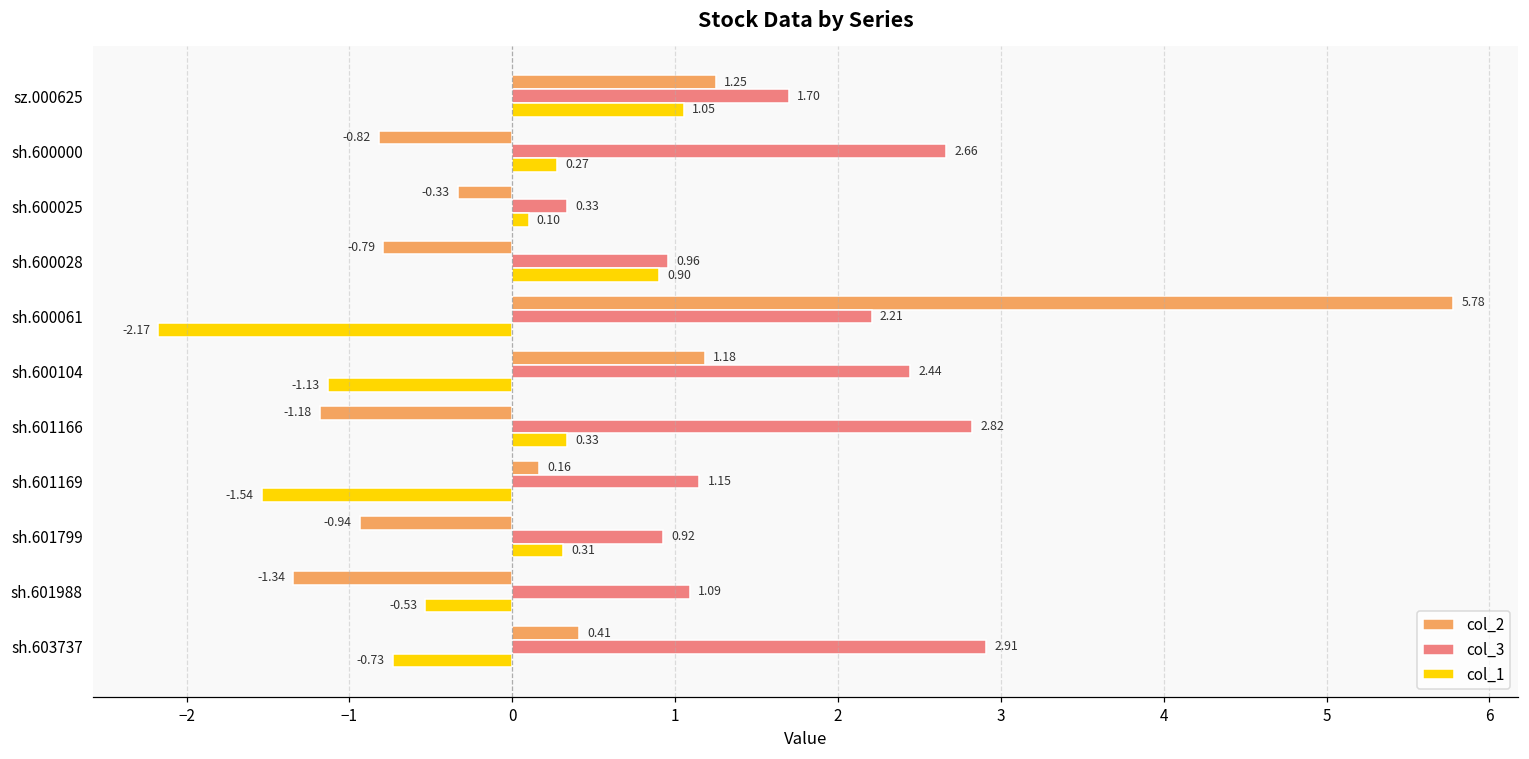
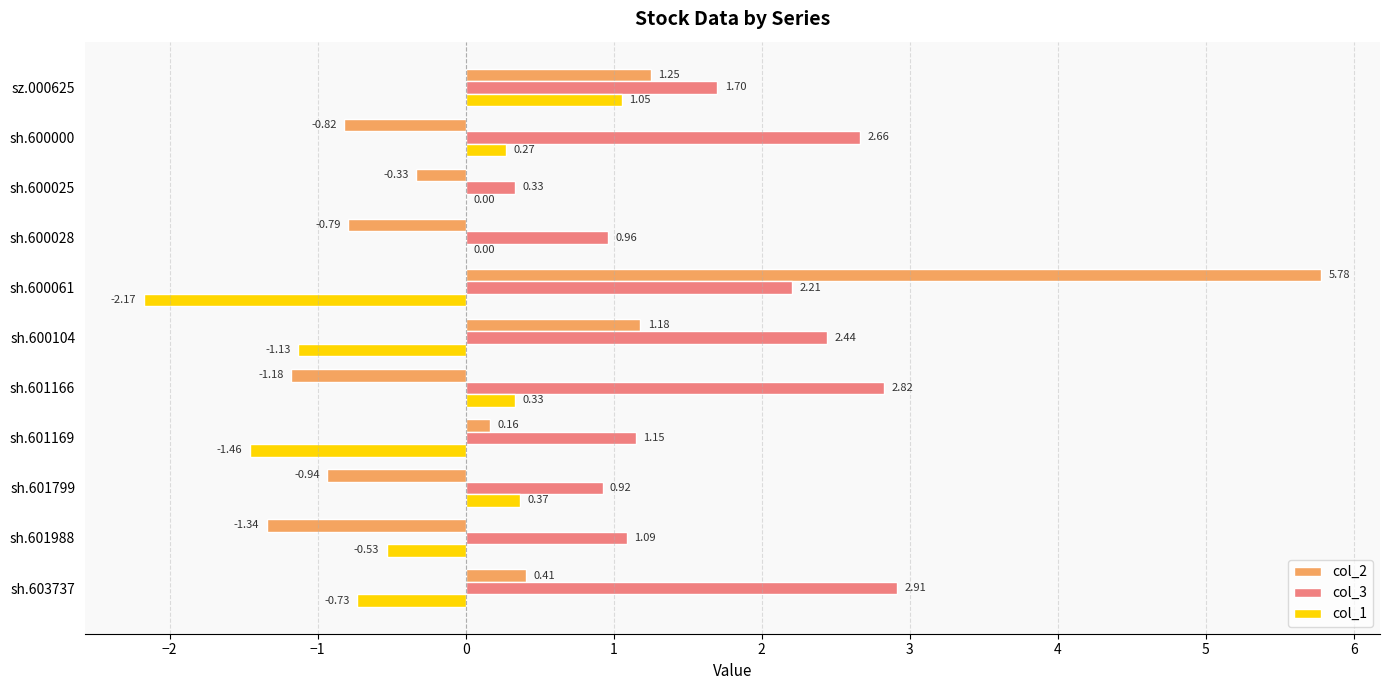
col_1, sh.600025: 0.10 -> 0.00
col_1, sh.600028: 0.90 -> 0.00
col_1, sh.601169: -1.54 -> -1.46
col_1, sh.601799: 0.31 -> 0.37
